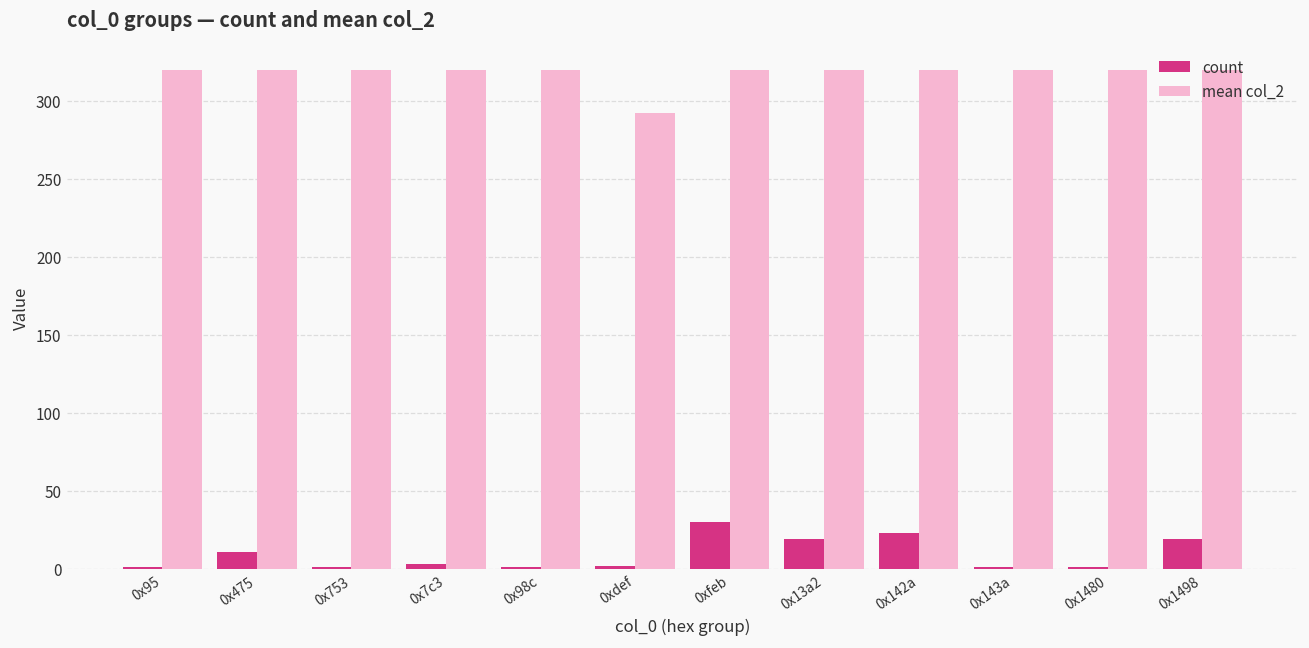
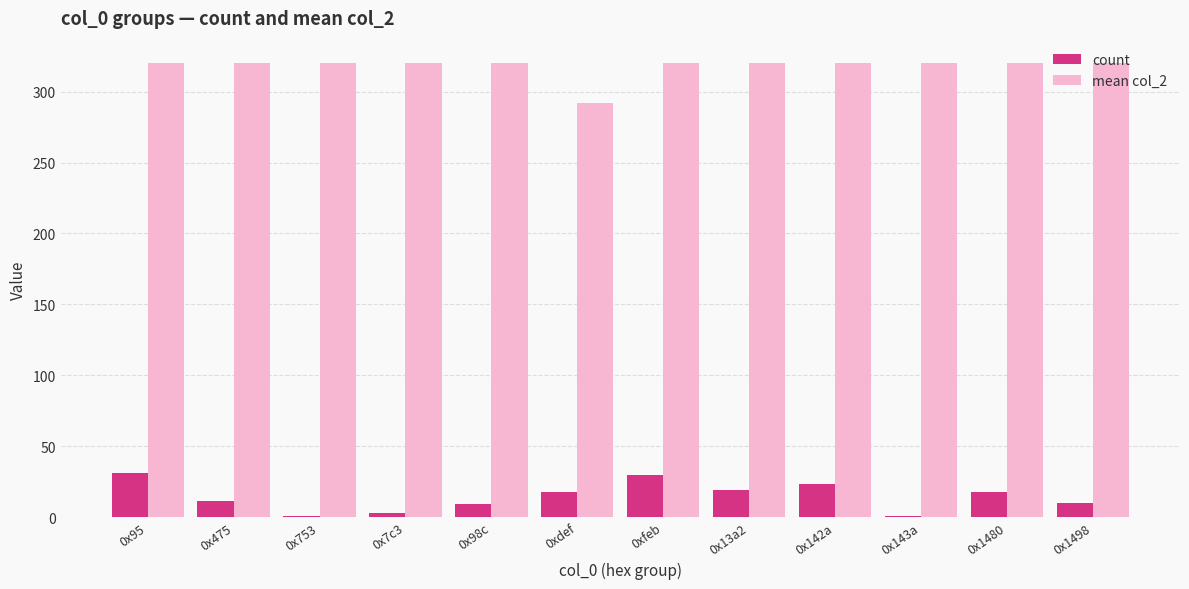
count, 0x95: 1 -> 31
count, 0x98c: 1 -> 9
count, 0xdef: 2 -> 18
count, 0x1480: 1 -> 18
count, 0x1498: 19 -> 10
